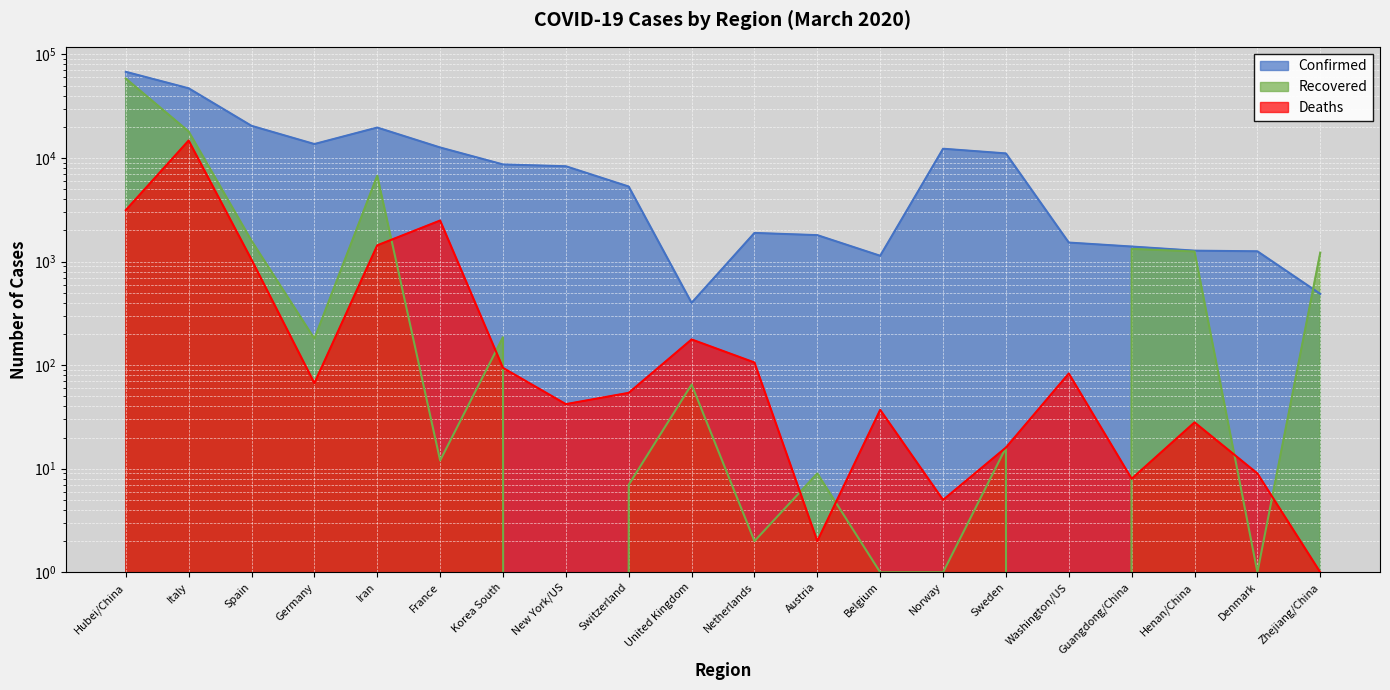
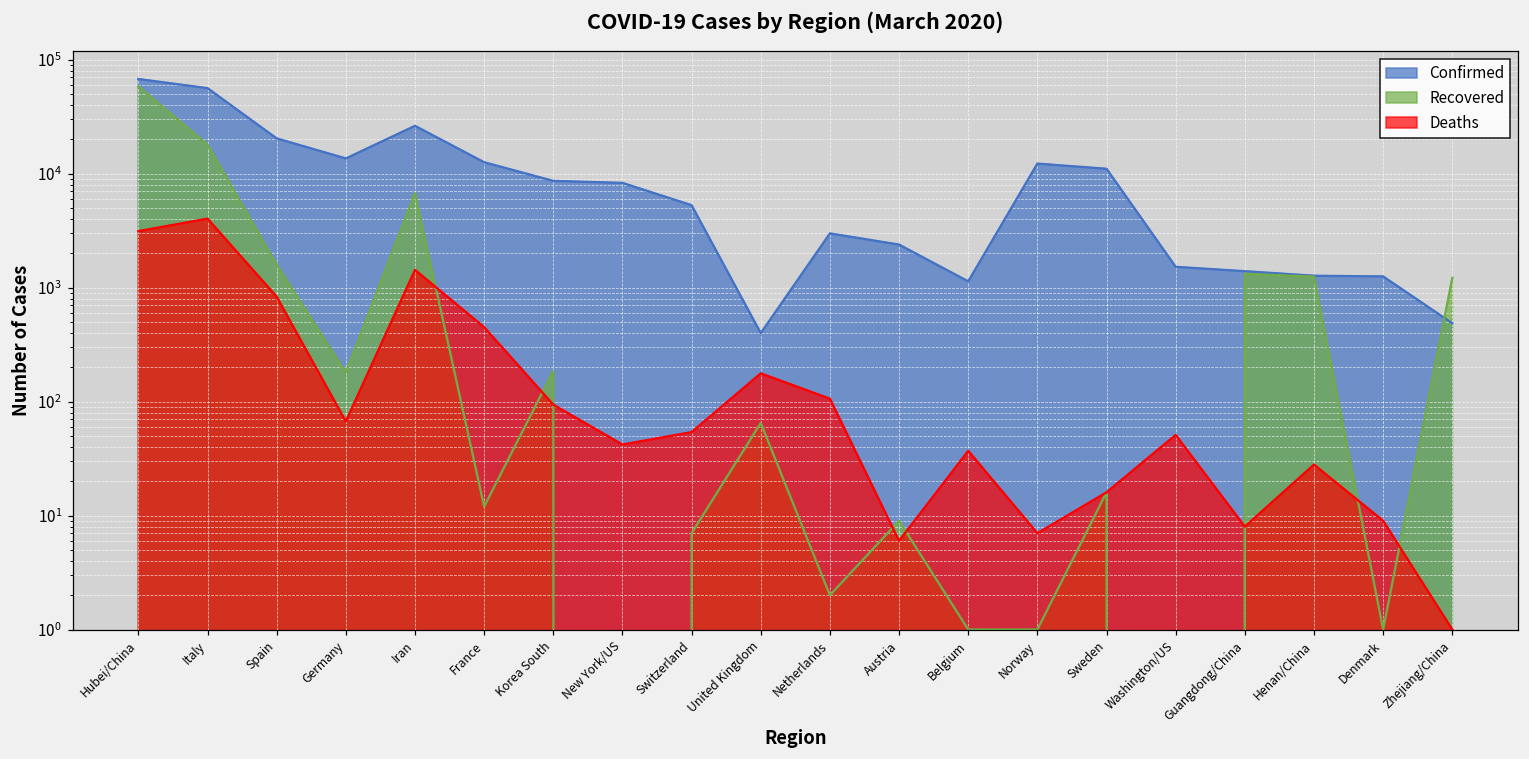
Confirmed, Italy: 50000 -> 60000
Deaths, Italy: 15000 -> 4000
Deaths, Spain: 1000 -> 800
Confirmed, Iran: 20000 -> 26000
Deaths, France: 2500 -> 500
Confirmed, Netherlands: 1900 -> 3000
Confirmed, Austria: 1800 -> 2400
Deaths, Austria: 2 -> 6
Deaths, Norway: 5 -> 7
Deaths, Washington/US: 80 -> 50
